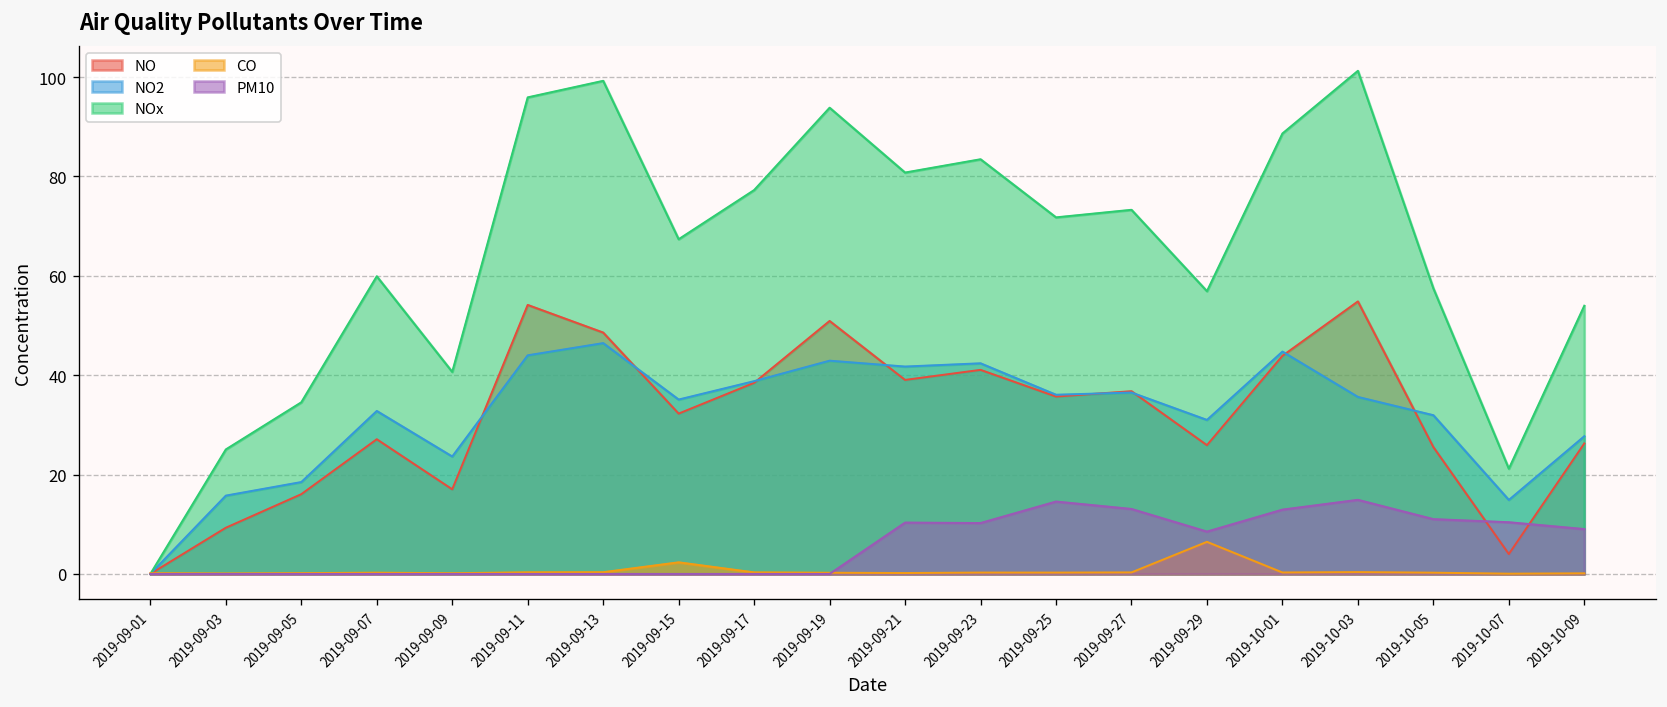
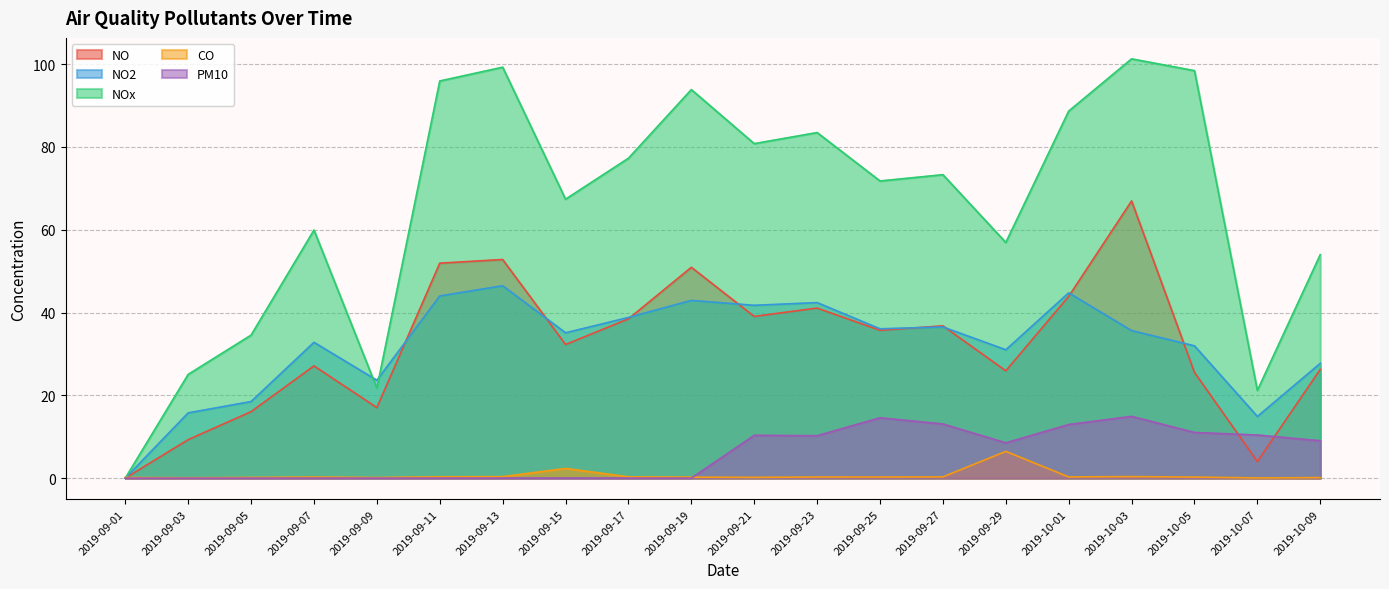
NOx, 2019-09-09: 41 -> 22
NO, 2019-09-11: 54 -> 52
NO, 2019-09-13: 49 -> 53
NO, 2019-10-03: 55 -> 67
NOx, 2019-10-05: 57 -> 98
